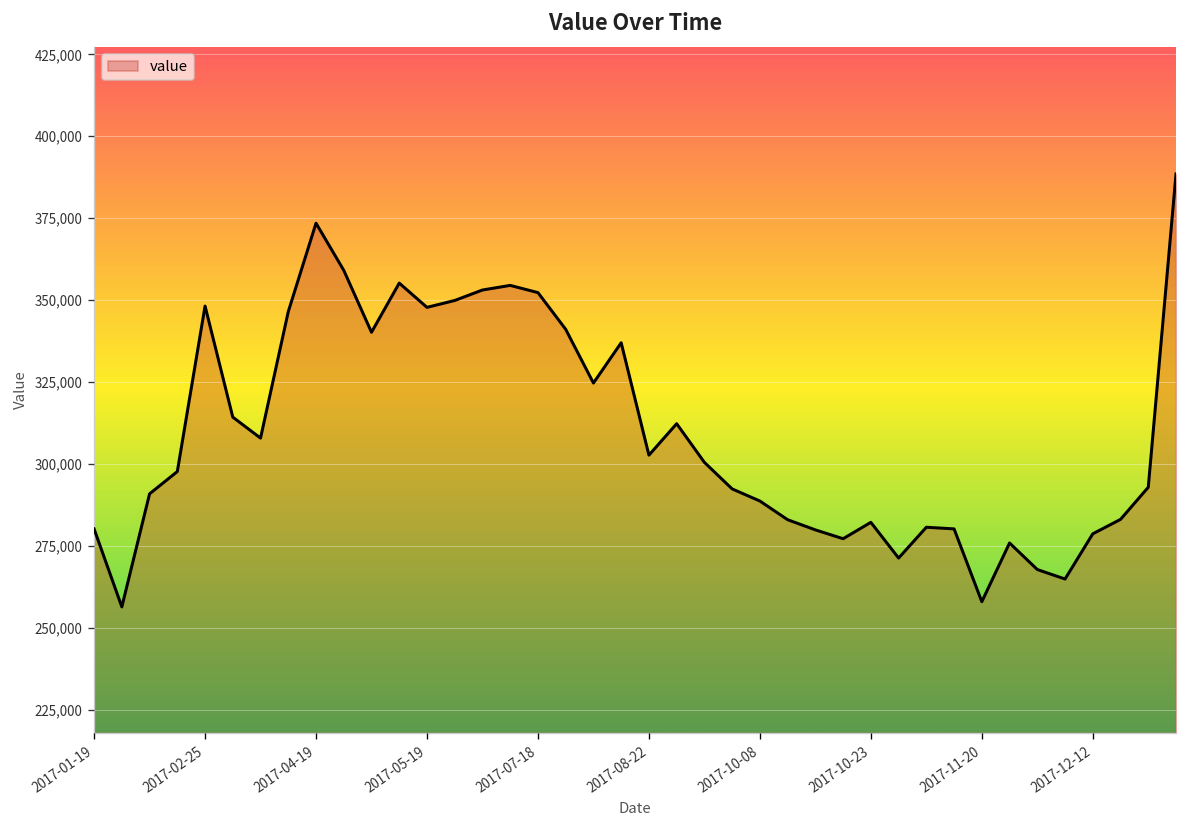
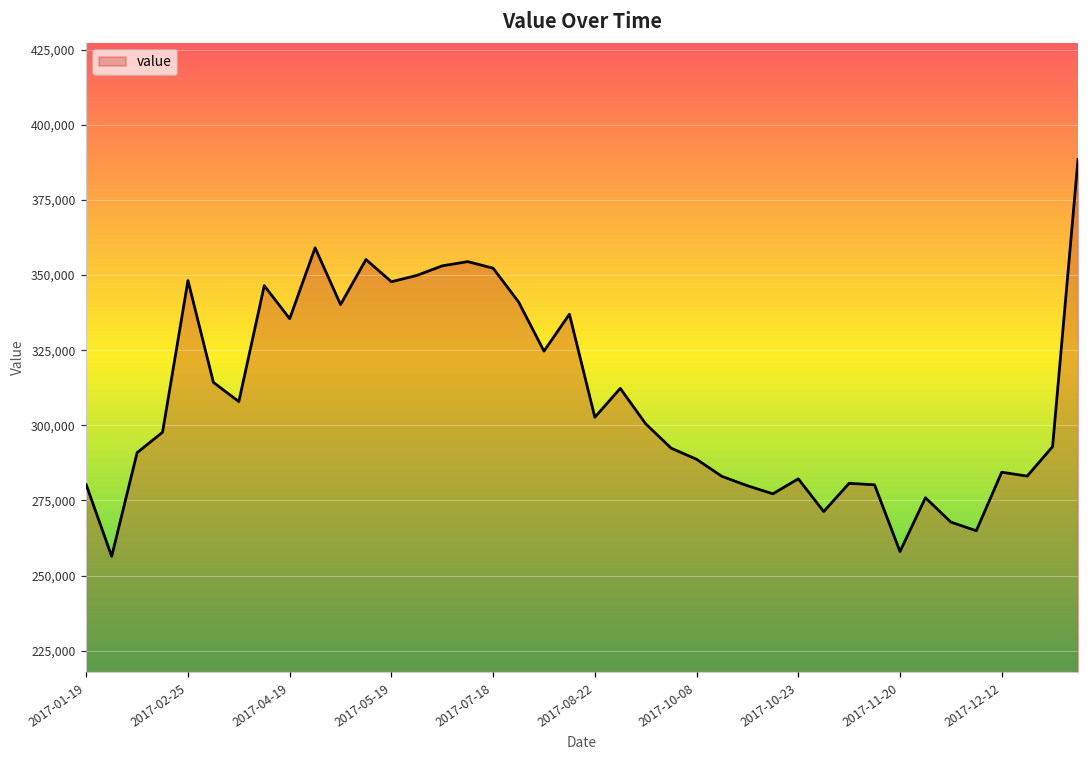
2017-04-19: 373,000 -> 336,000
2017-12-12: 279,000 -> 284,000
